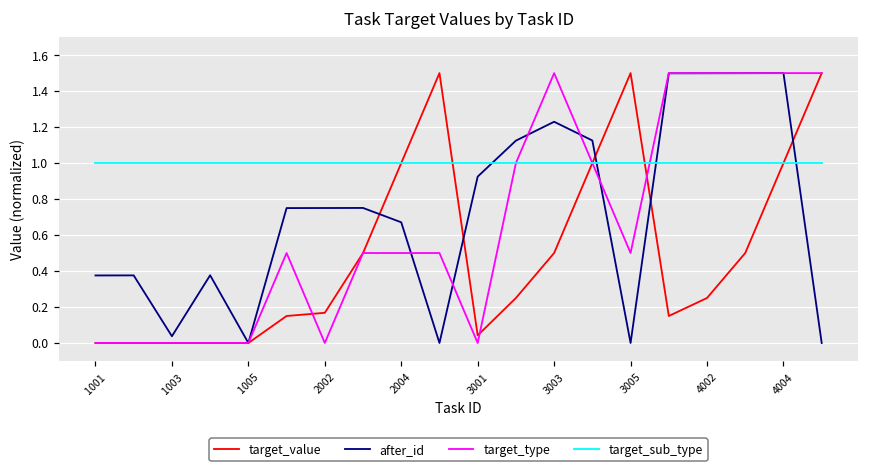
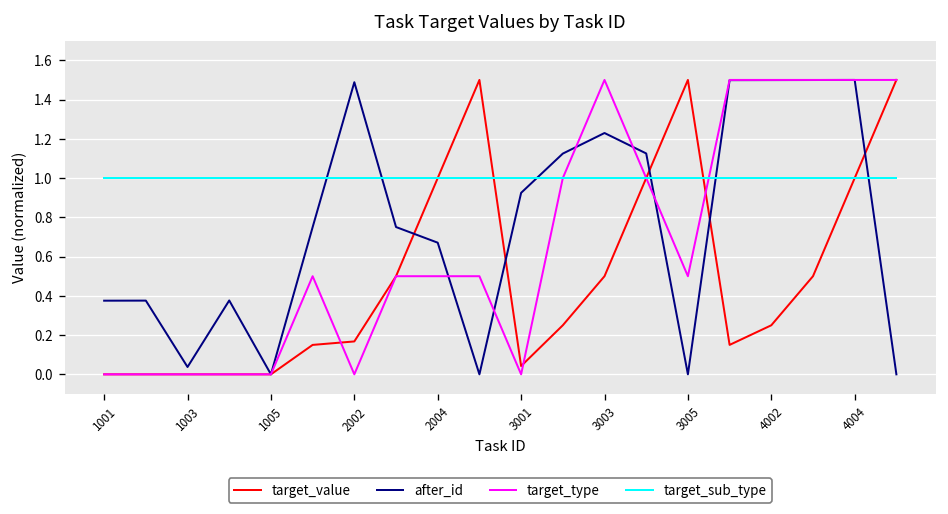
after_id, 2002: 0.75 -> 1.49
